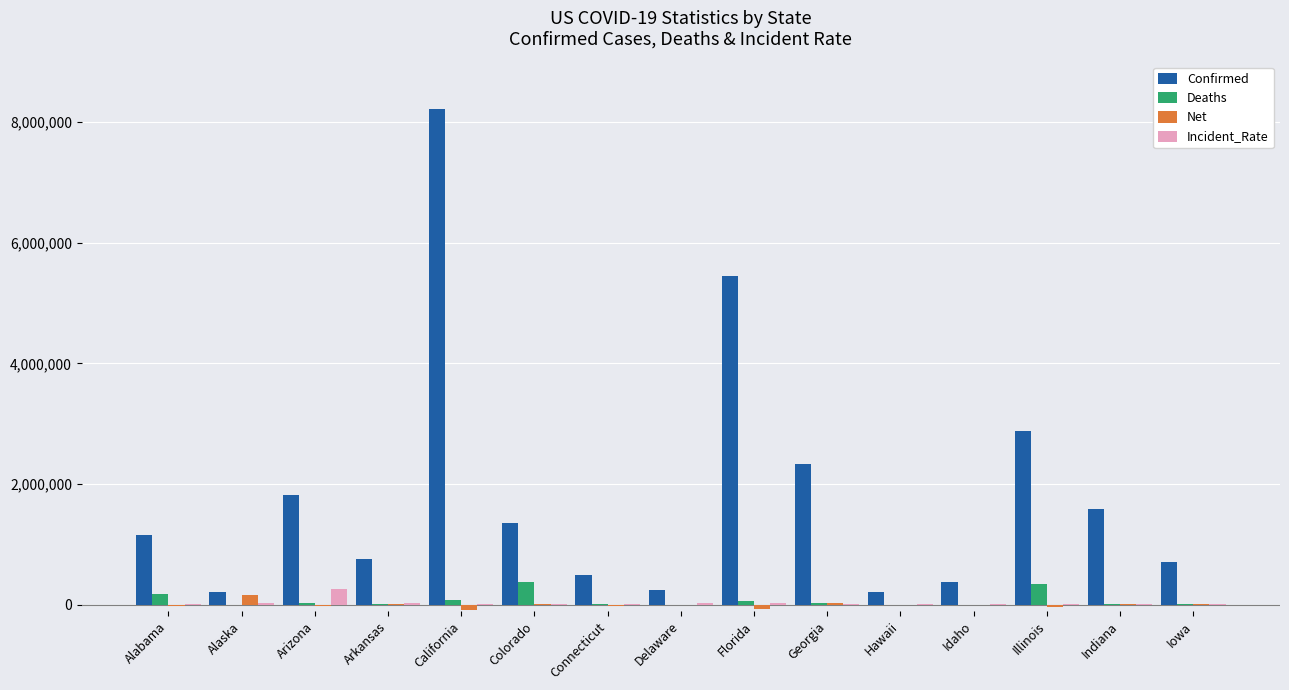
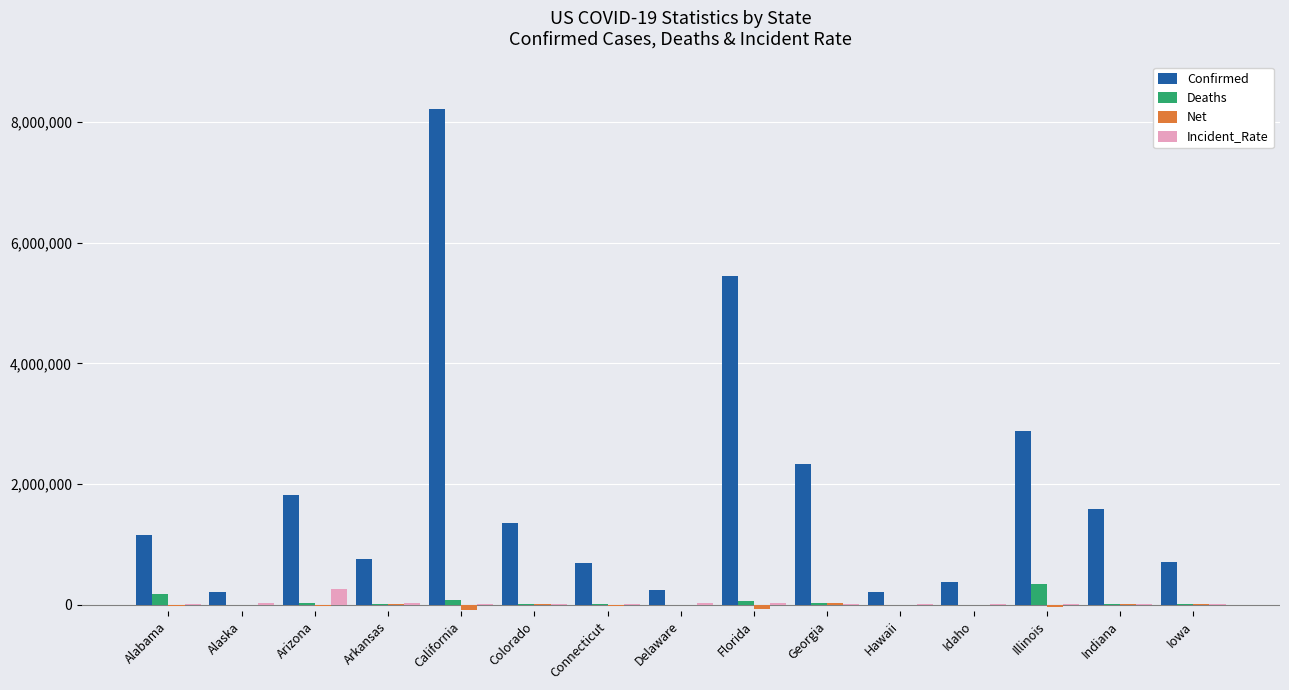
Net, Alaska: 200,000 -> 0
Deaths, Colorado: 400,000 -> 0
Confirmed, Connecticut: 500,000 -> 700,000
